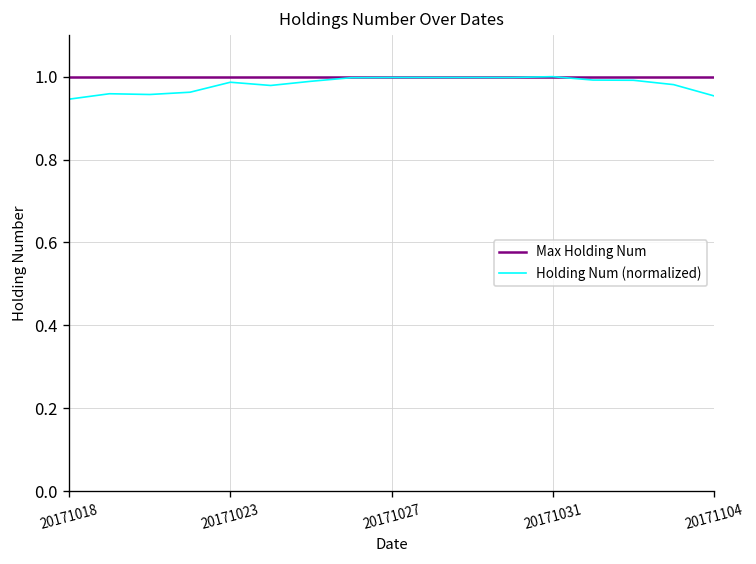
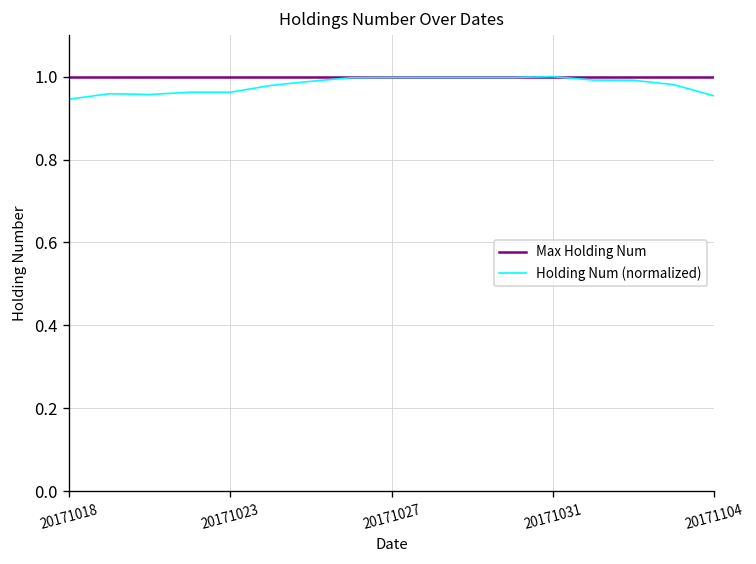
Holding Num (normalized), 20171023: 0.99 -> 0.96
